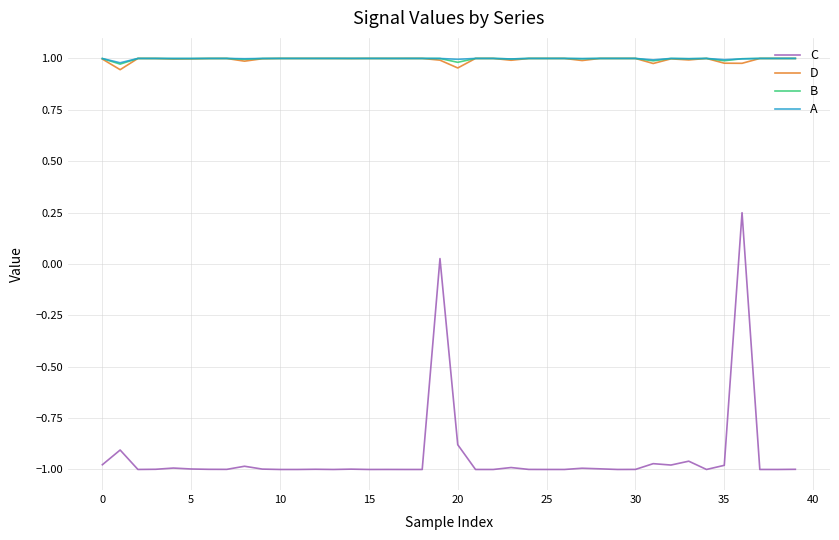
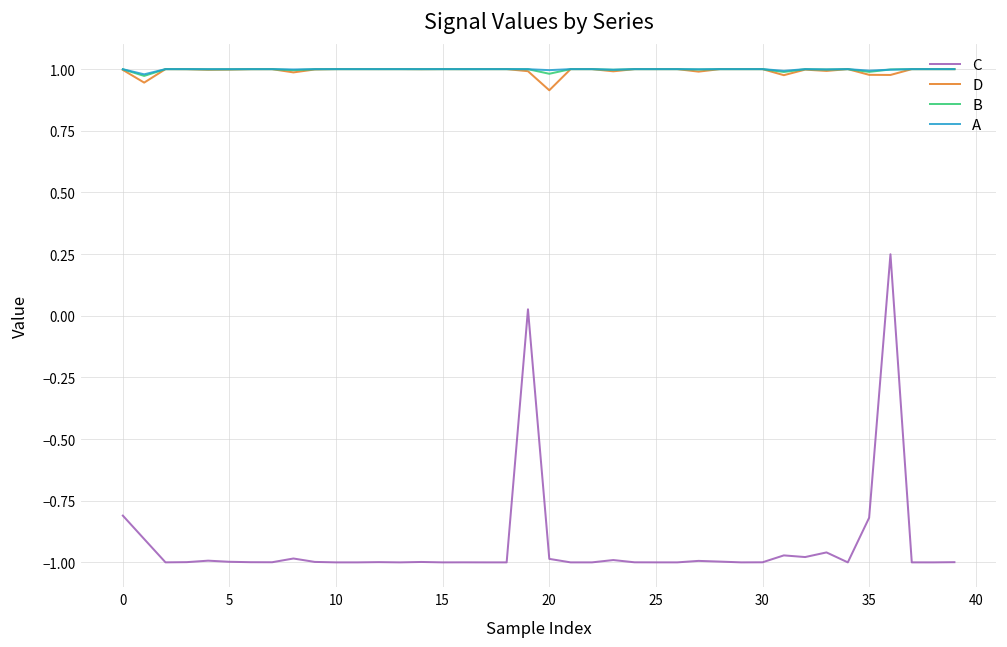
C, 0: -0.98 -> -0.81
C, 20: -0.88 -> -0.99
D, 20: 0.95 -> 0.91
C, 35: -0.98 -> -0.82
